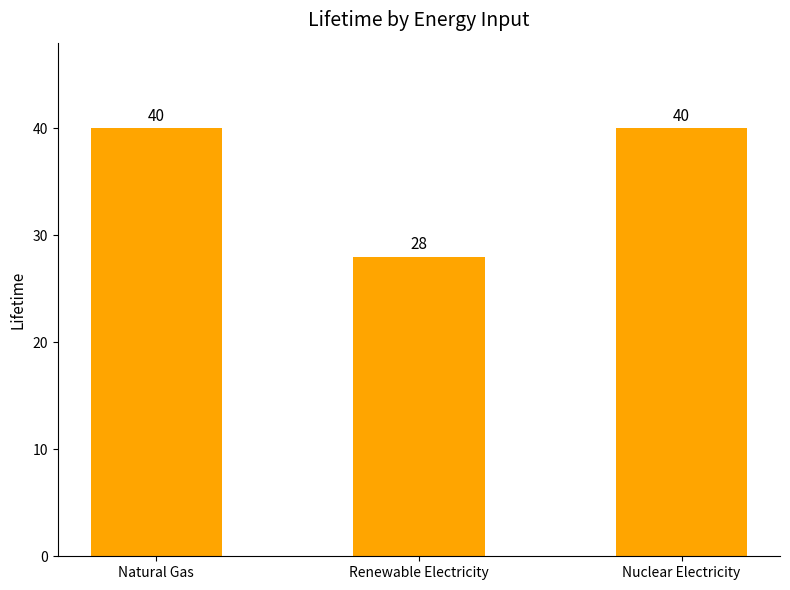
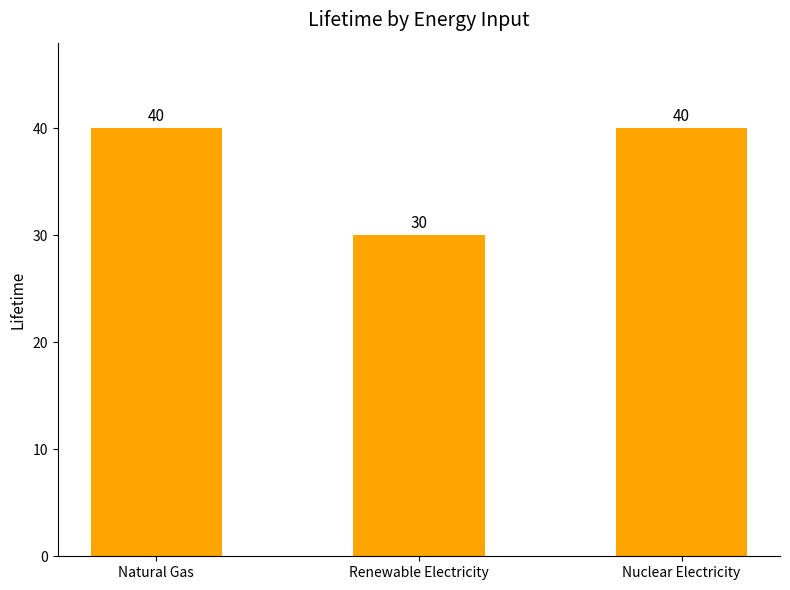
Renewable Electricity: 28 -> 30
